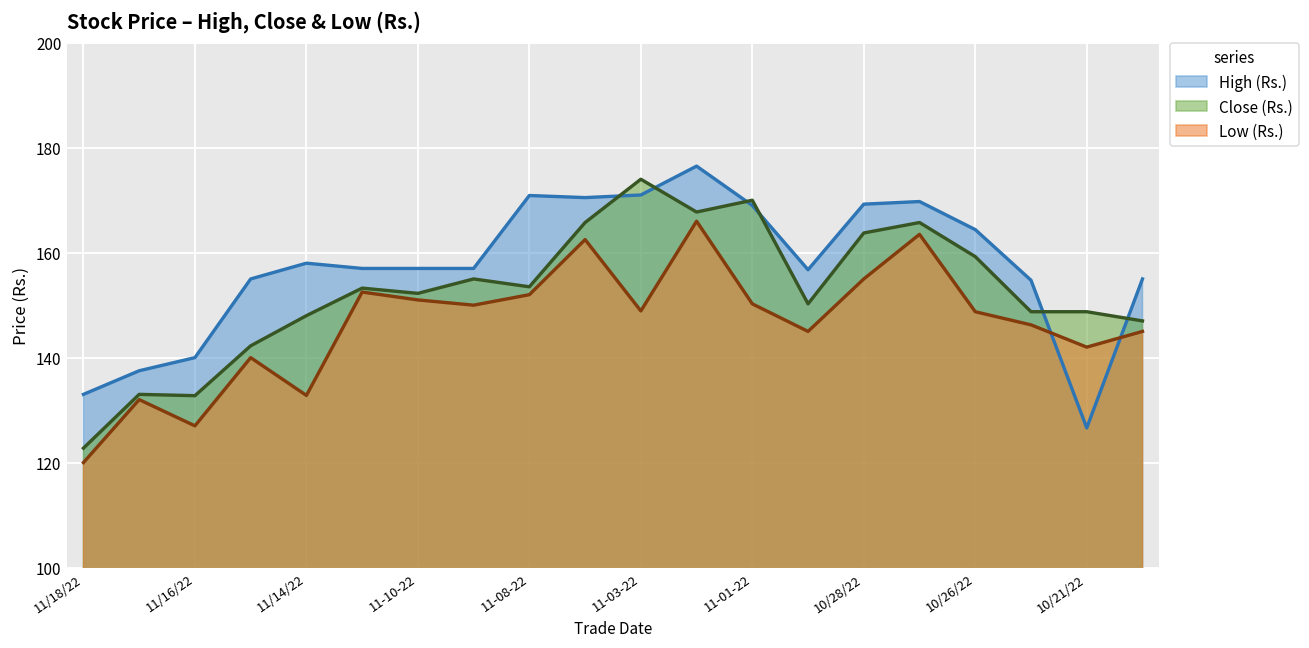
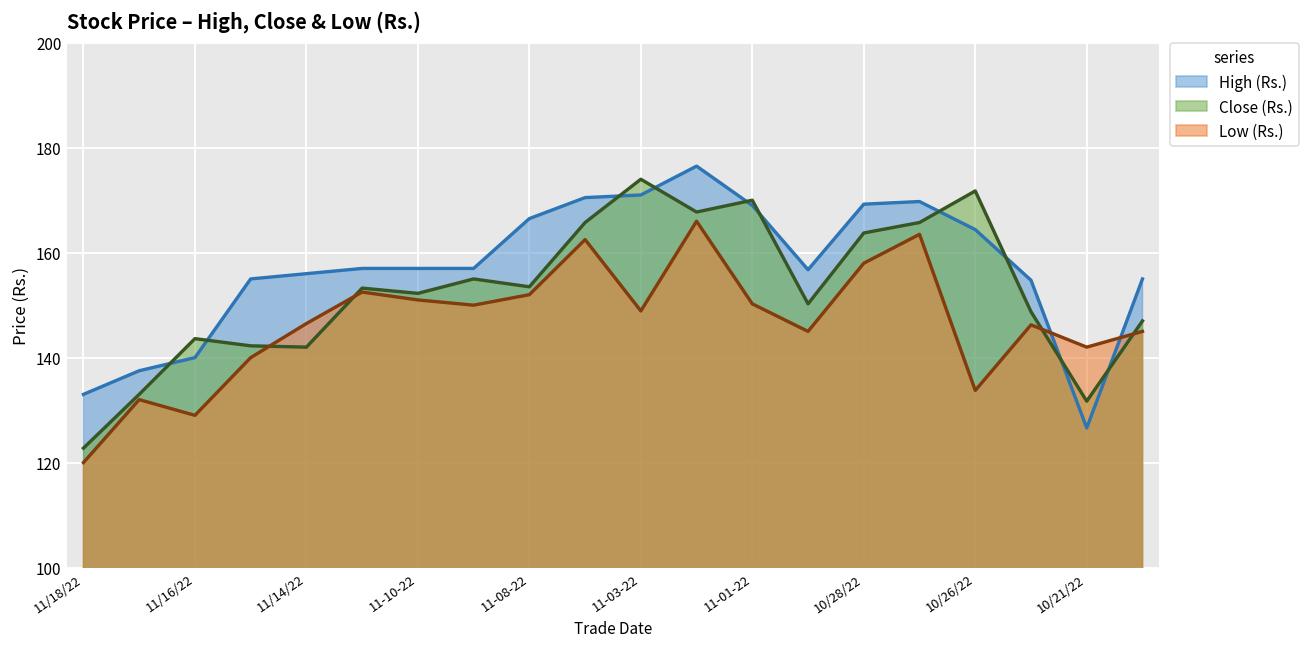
Close (Rs.), 11/16/22: 133 -> 144
Low (Rs.), 11/16/22: 127 -> 129
High (Rs.), 11/14/22: 158 -> 156
Close (Rs.), 11/14/22: 148 -> 142
Low (Rs.), 11/14/22: 133 -> 147
High (Rs.), 11-08-22: 171 -> 167
Low (Rs.), 10/28/22: 155 -> 158
Close (Rs.), 10/26/22: 159 -> 172
Low (Rs.), 10/26/22: 149 -> 134
Close (Rs.), 10/21/22: 149 -> 132
